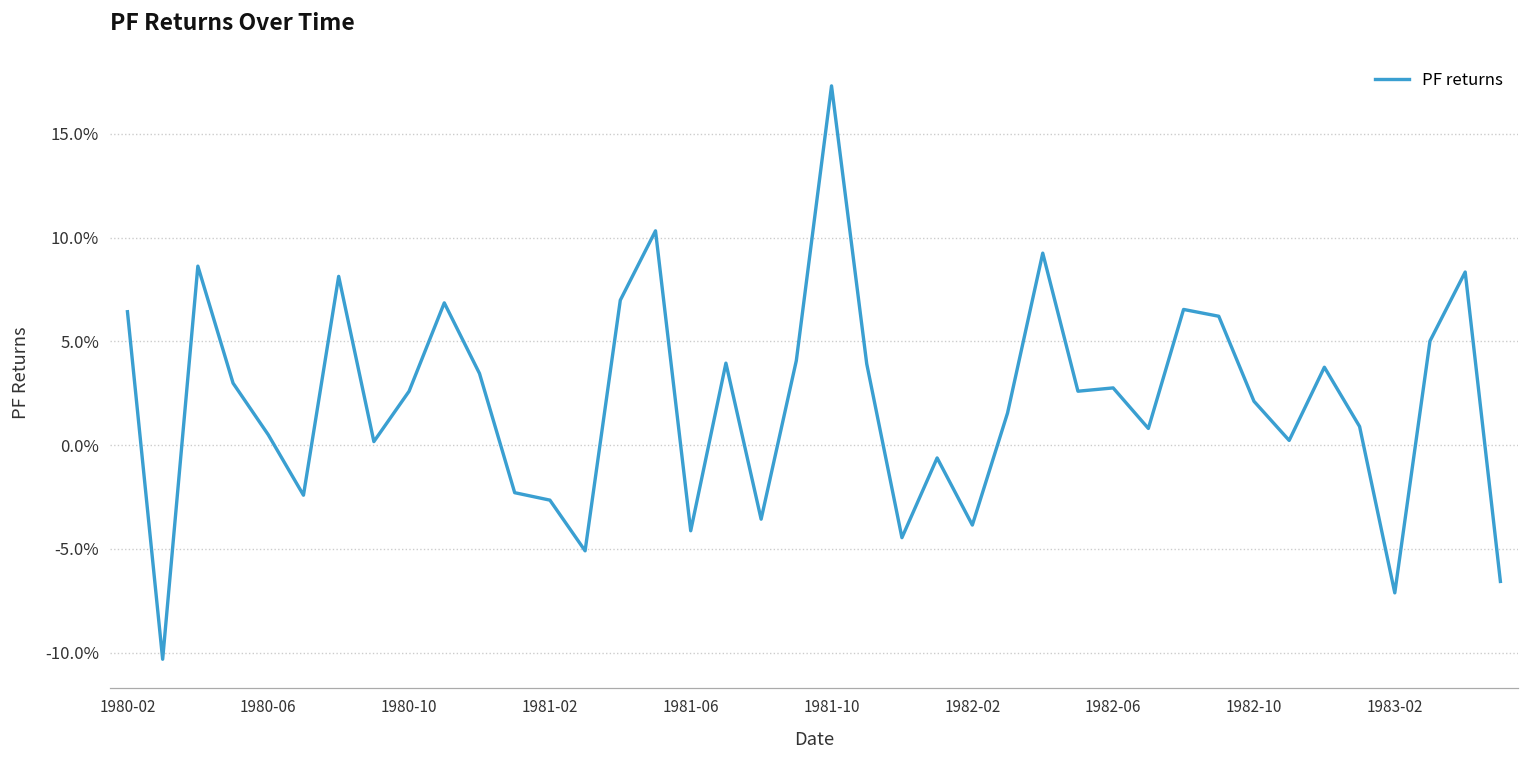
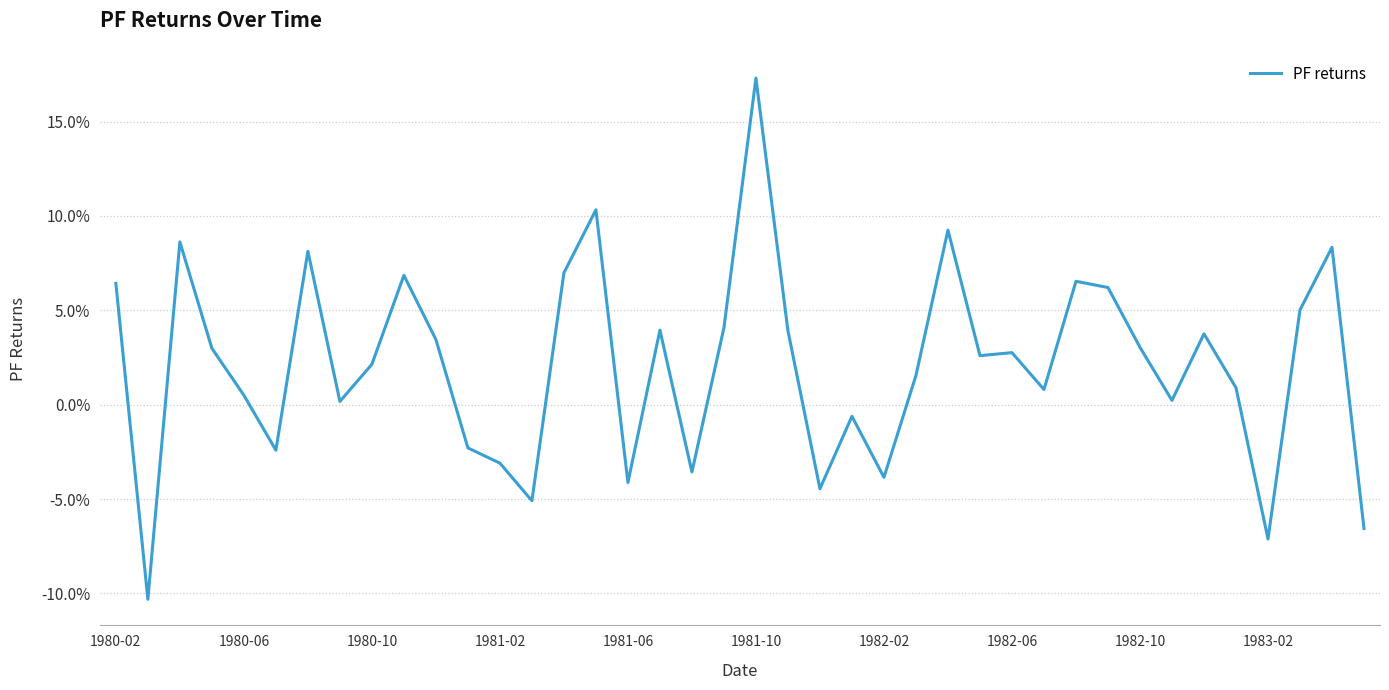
1980-10: 2.6% -> 2.1%
1981-02: -2.6% -> -3.1%
1982-10: 2.1% -> 3.0%
